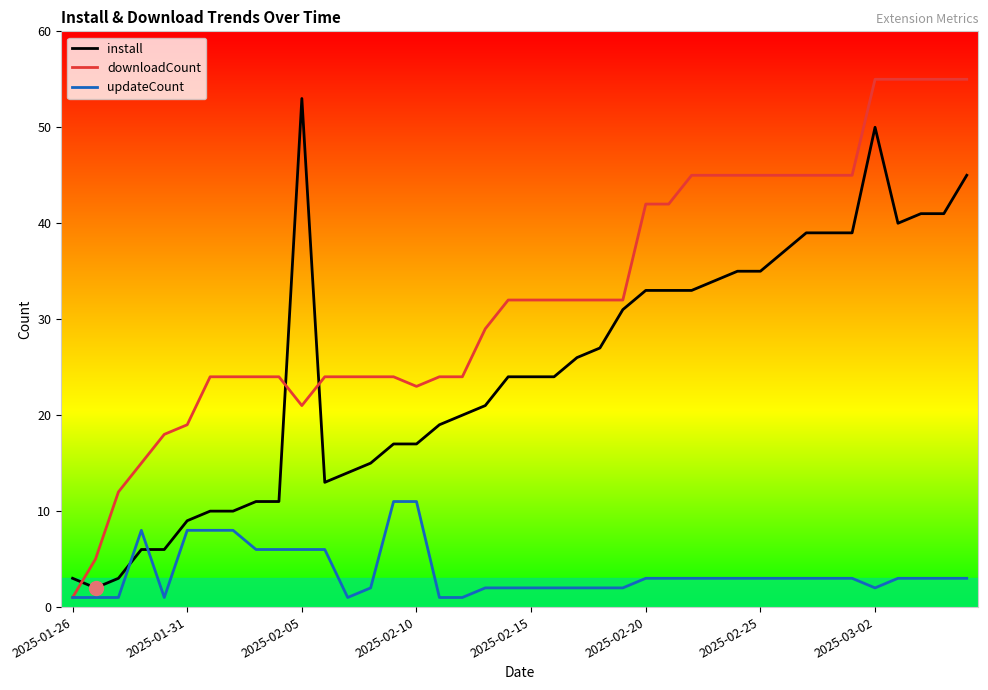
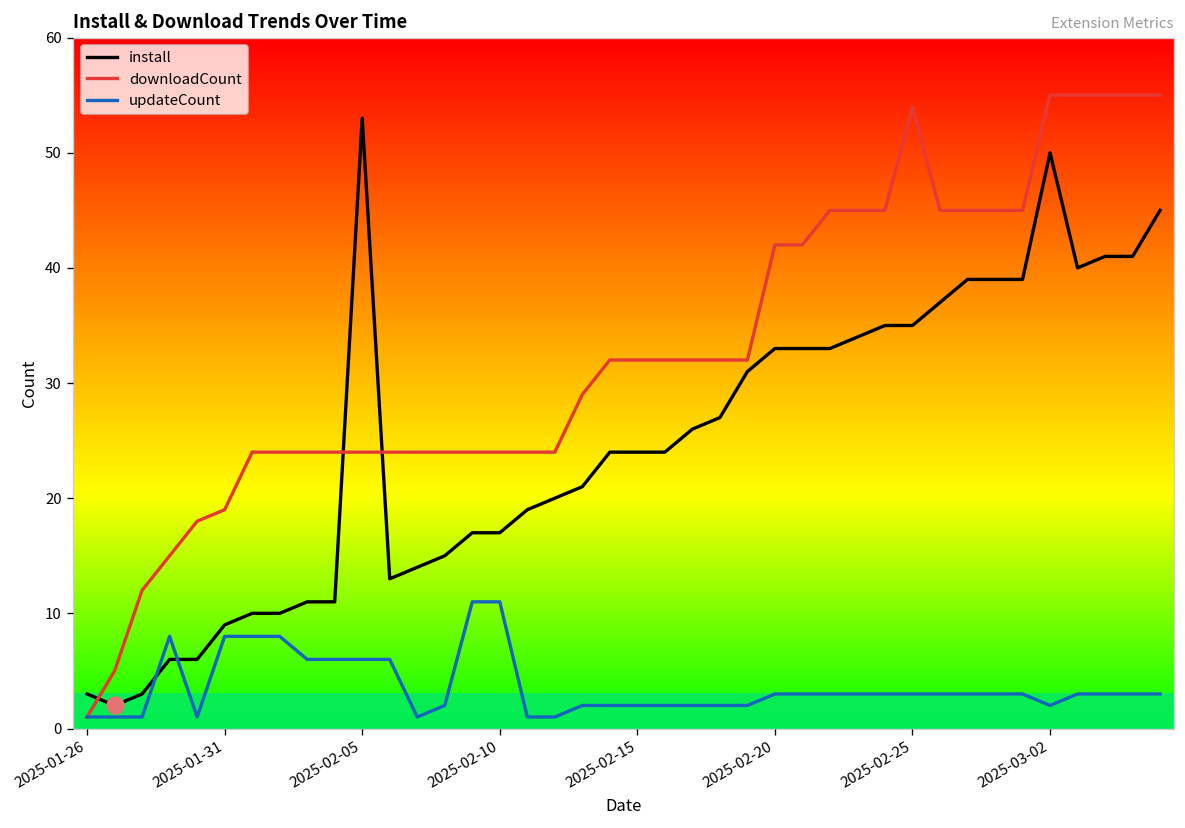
downloadCount, 2025-02-05: 21 -> 24
downloadCount, 2025-02-10: 23 -> 24
downloadCount, 2025-02-25: 45 -> 54
